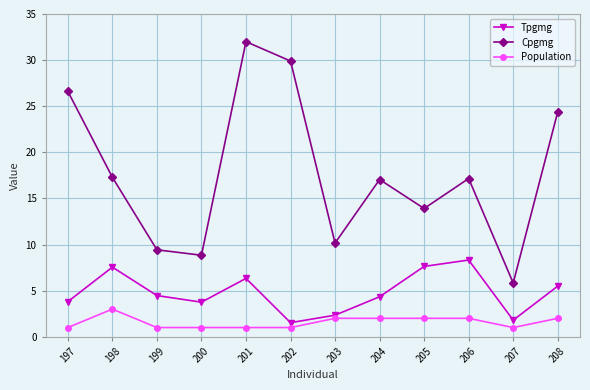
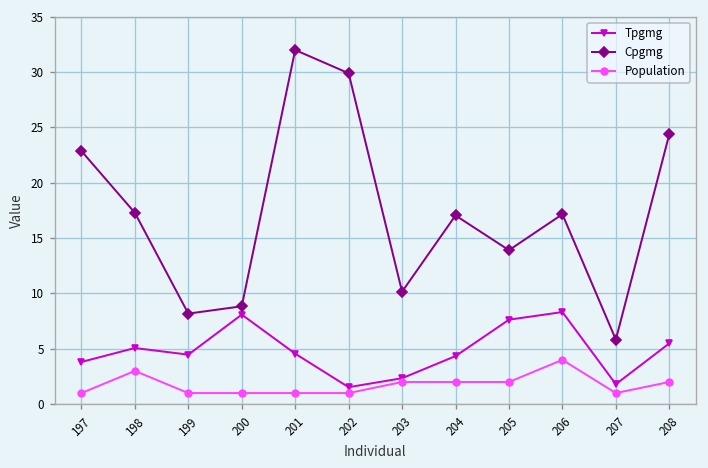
Cpgmg, 197: 27 -> 23
Tpgmg, 198: 8 -> 5
Cpgmg, 199: 9 -> 8
Tpgmg, 200: 4 -> 8
Tpgmg, 201: 6 -> 5
Population, 206: 2 -> 4
